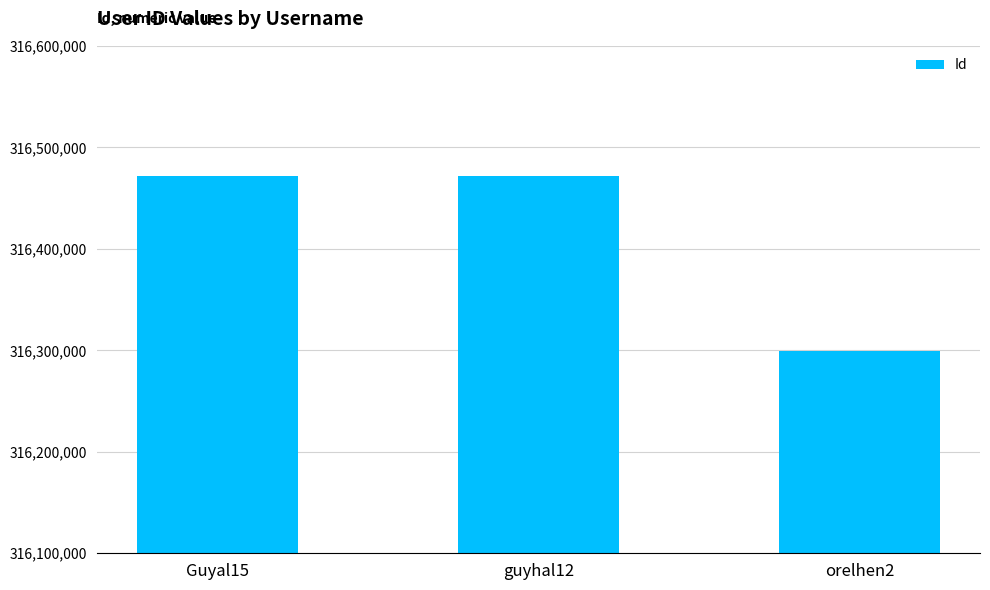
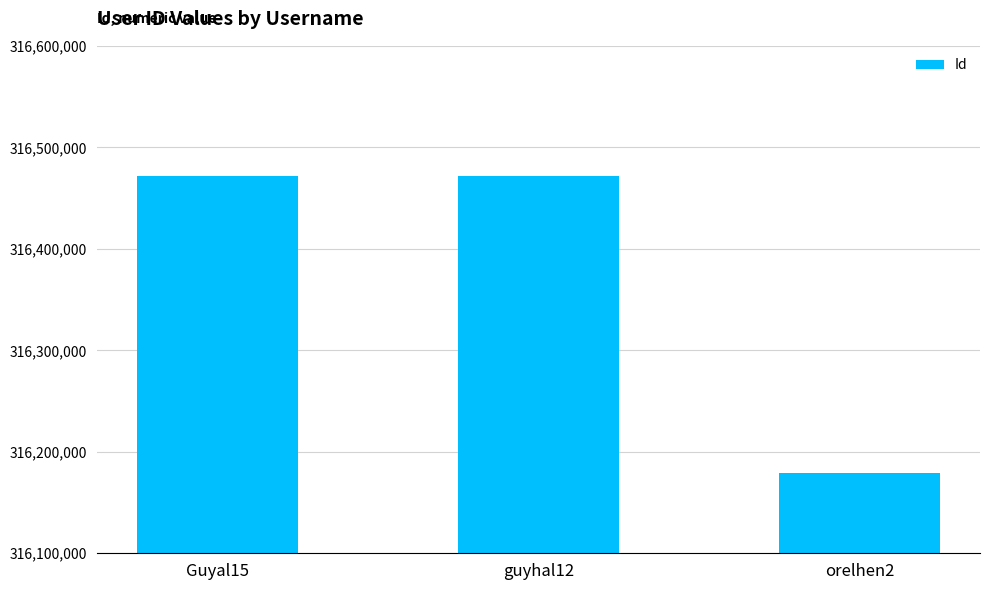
orelhen2: 316,300,000 -> 316,179,000
